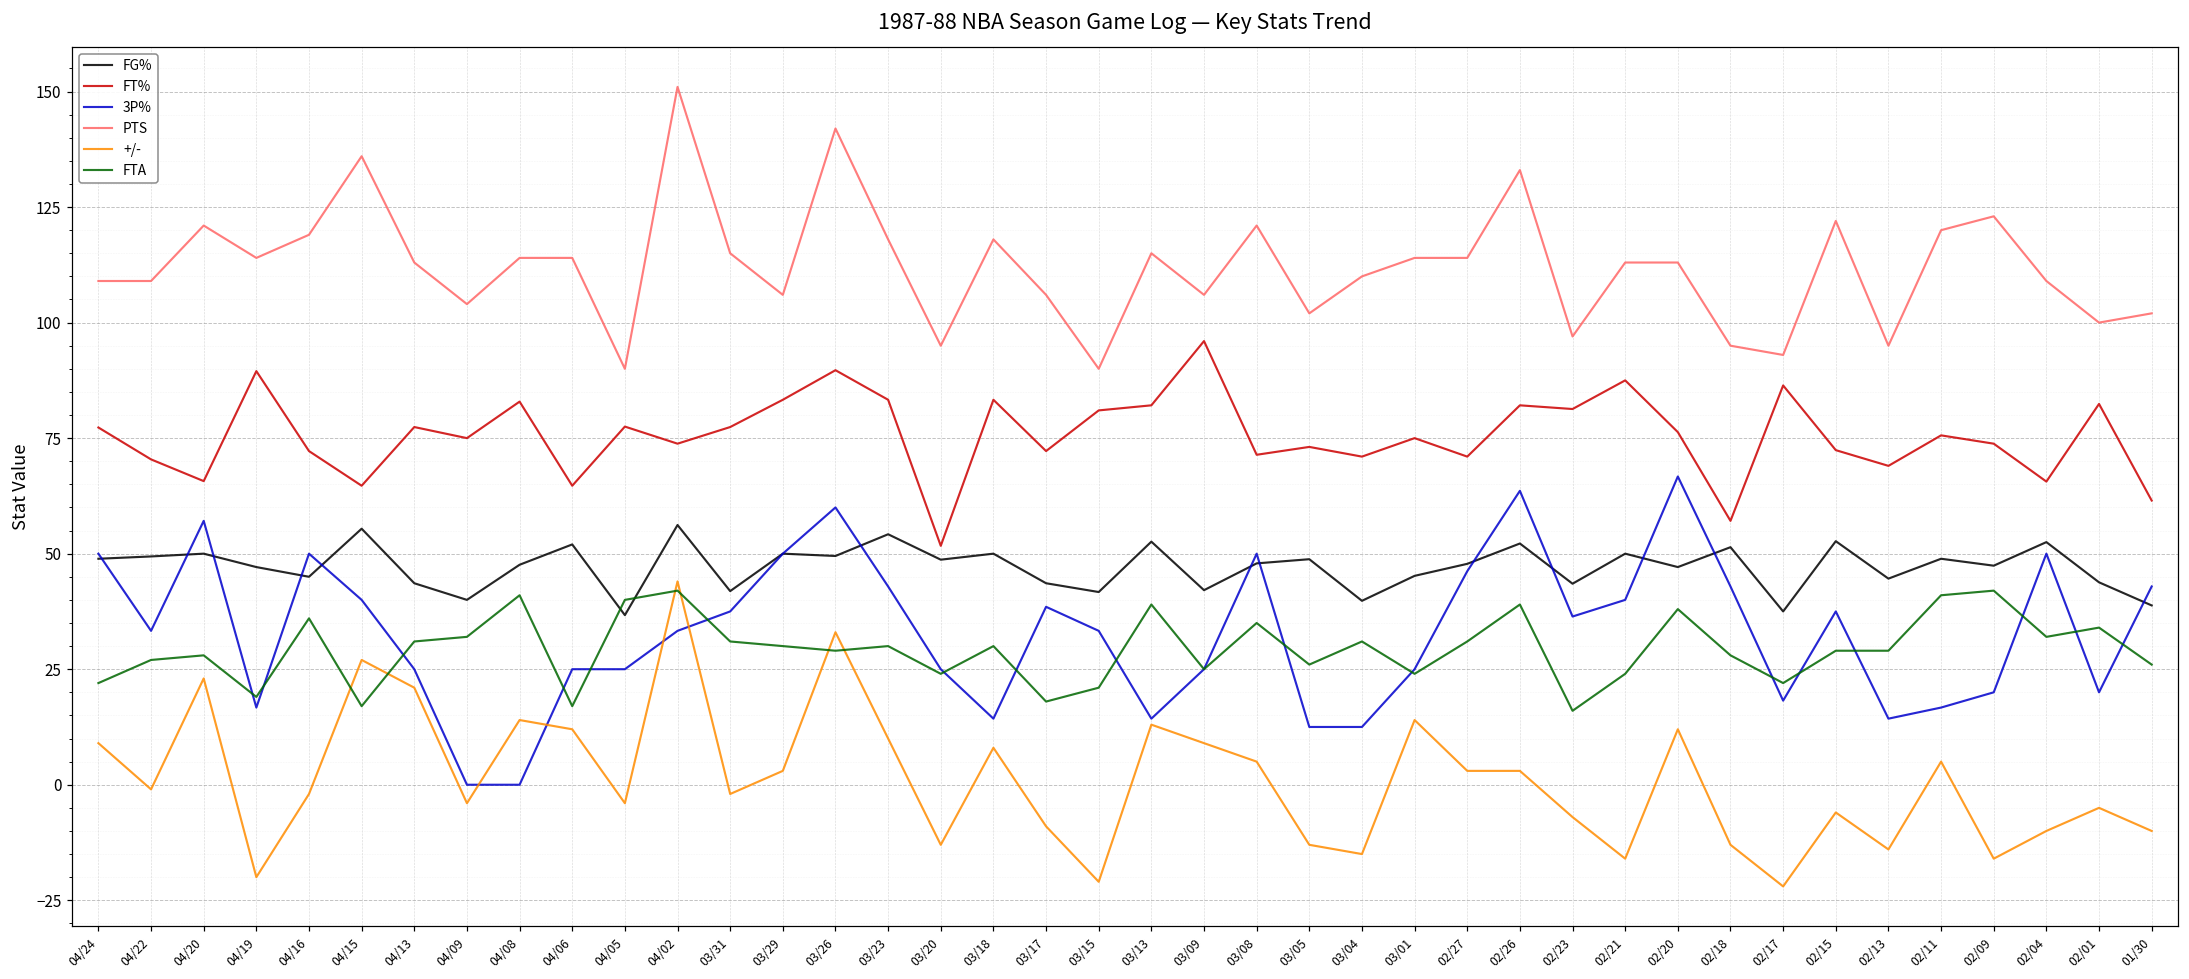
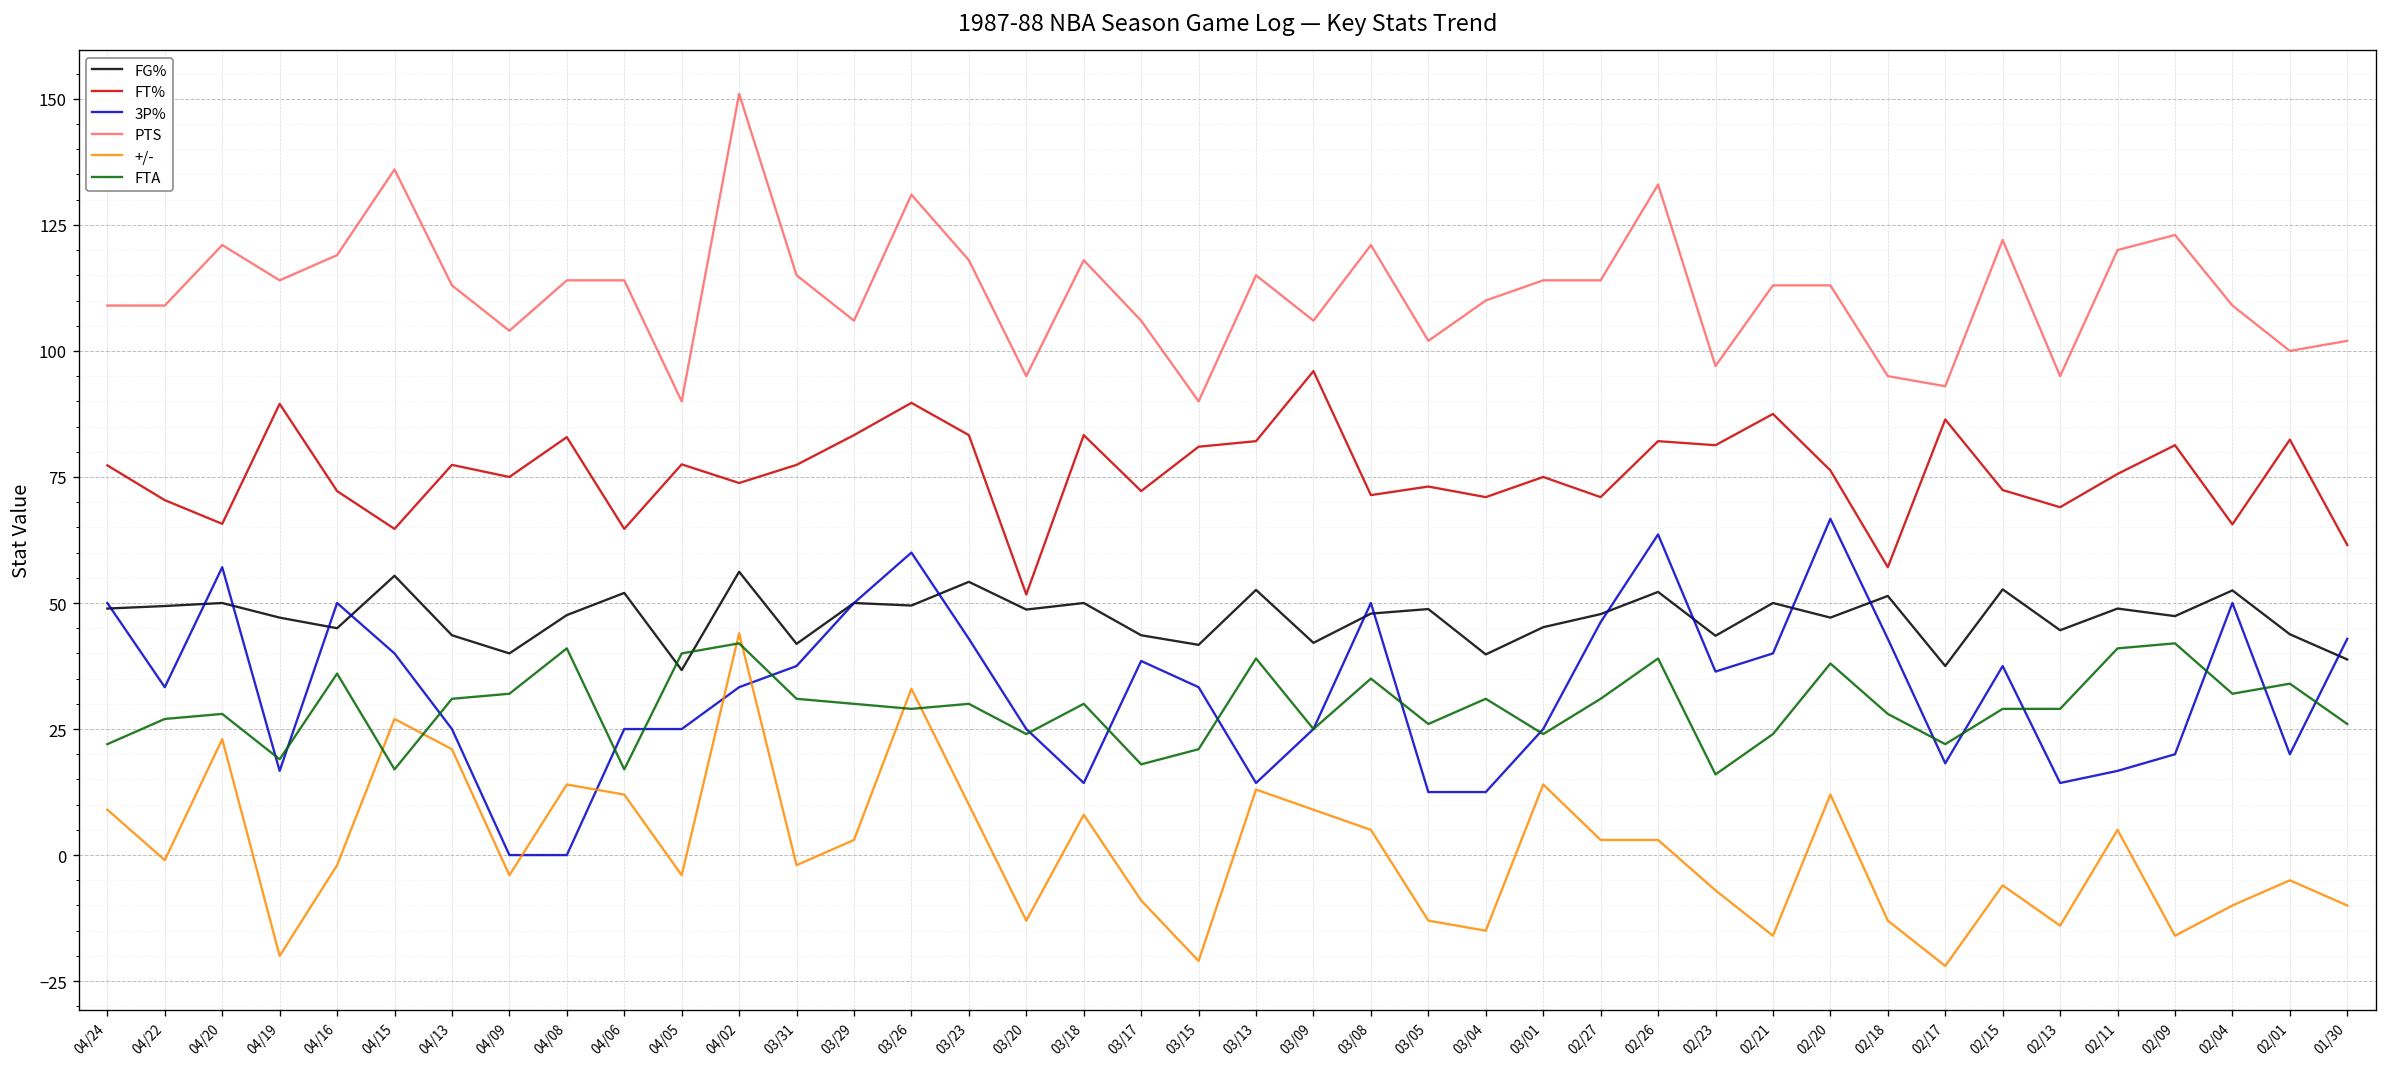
PTS, 03/26: 142 -> 131
FT%, 02/09: 74 -> 81
